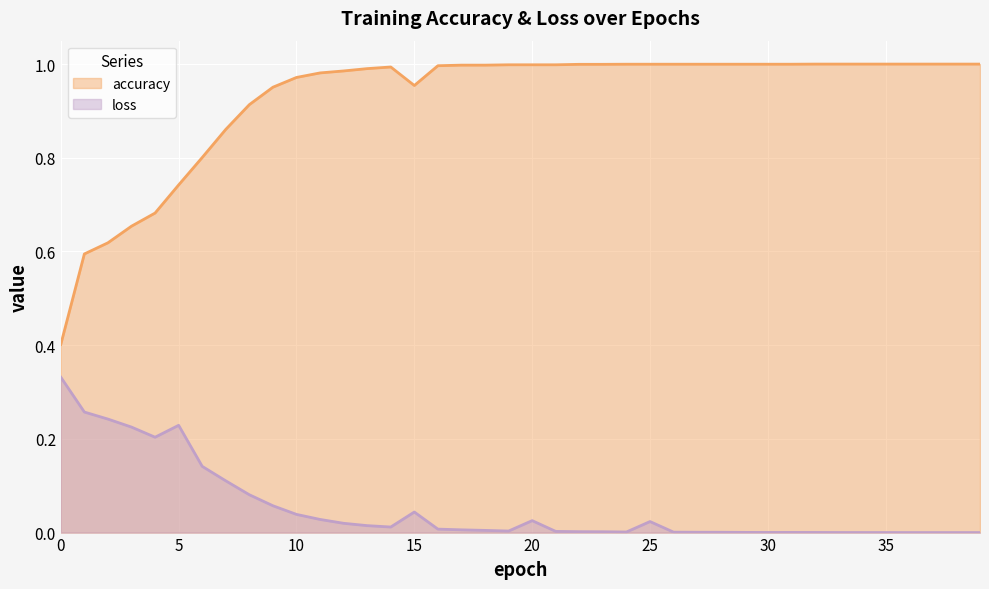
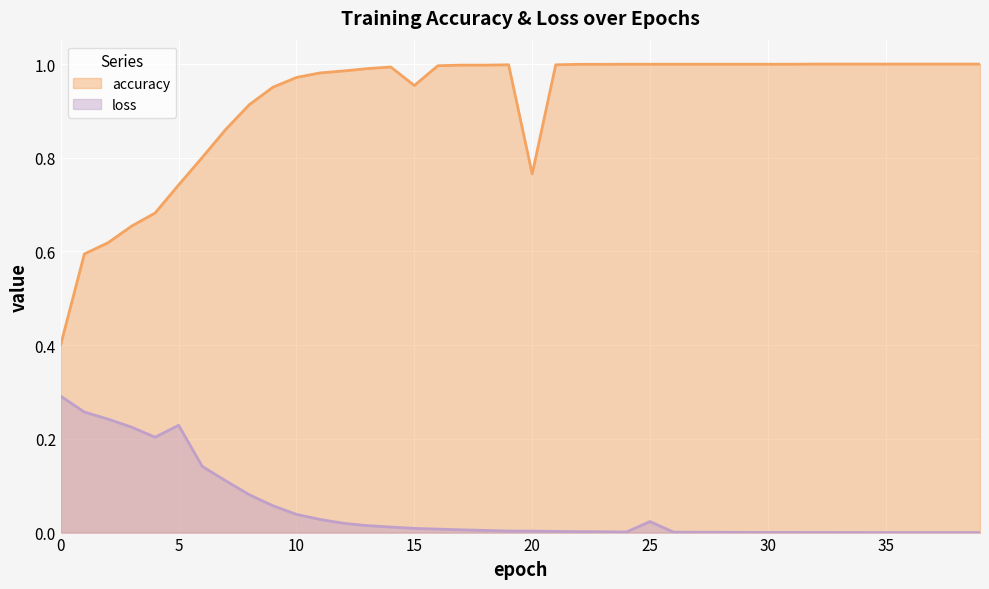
loss, 0: 0.33 -> 0.29
loss, 15: 0.04 -> 0.01
accuracy, 20: 1.00 -> 0.77
loss, 20: 0.03 -> 0.00
